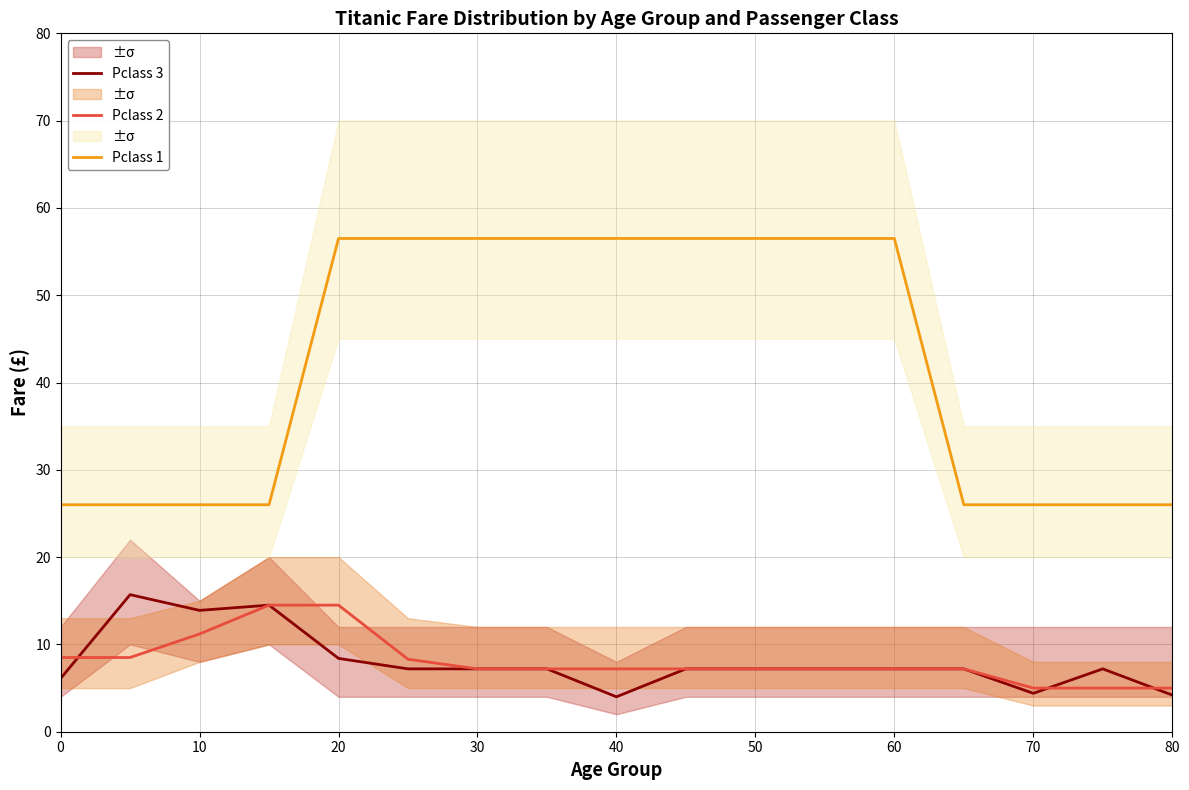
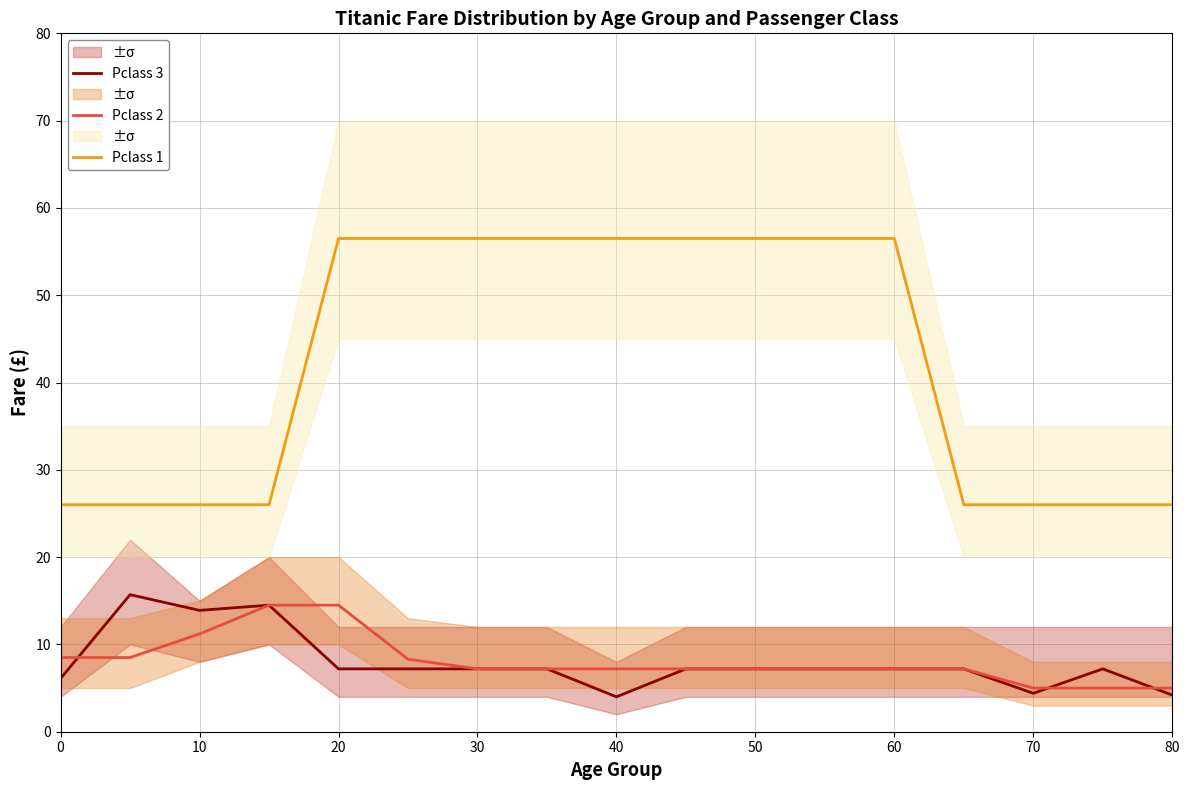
Pclass 3, 20: 8 -> 7
